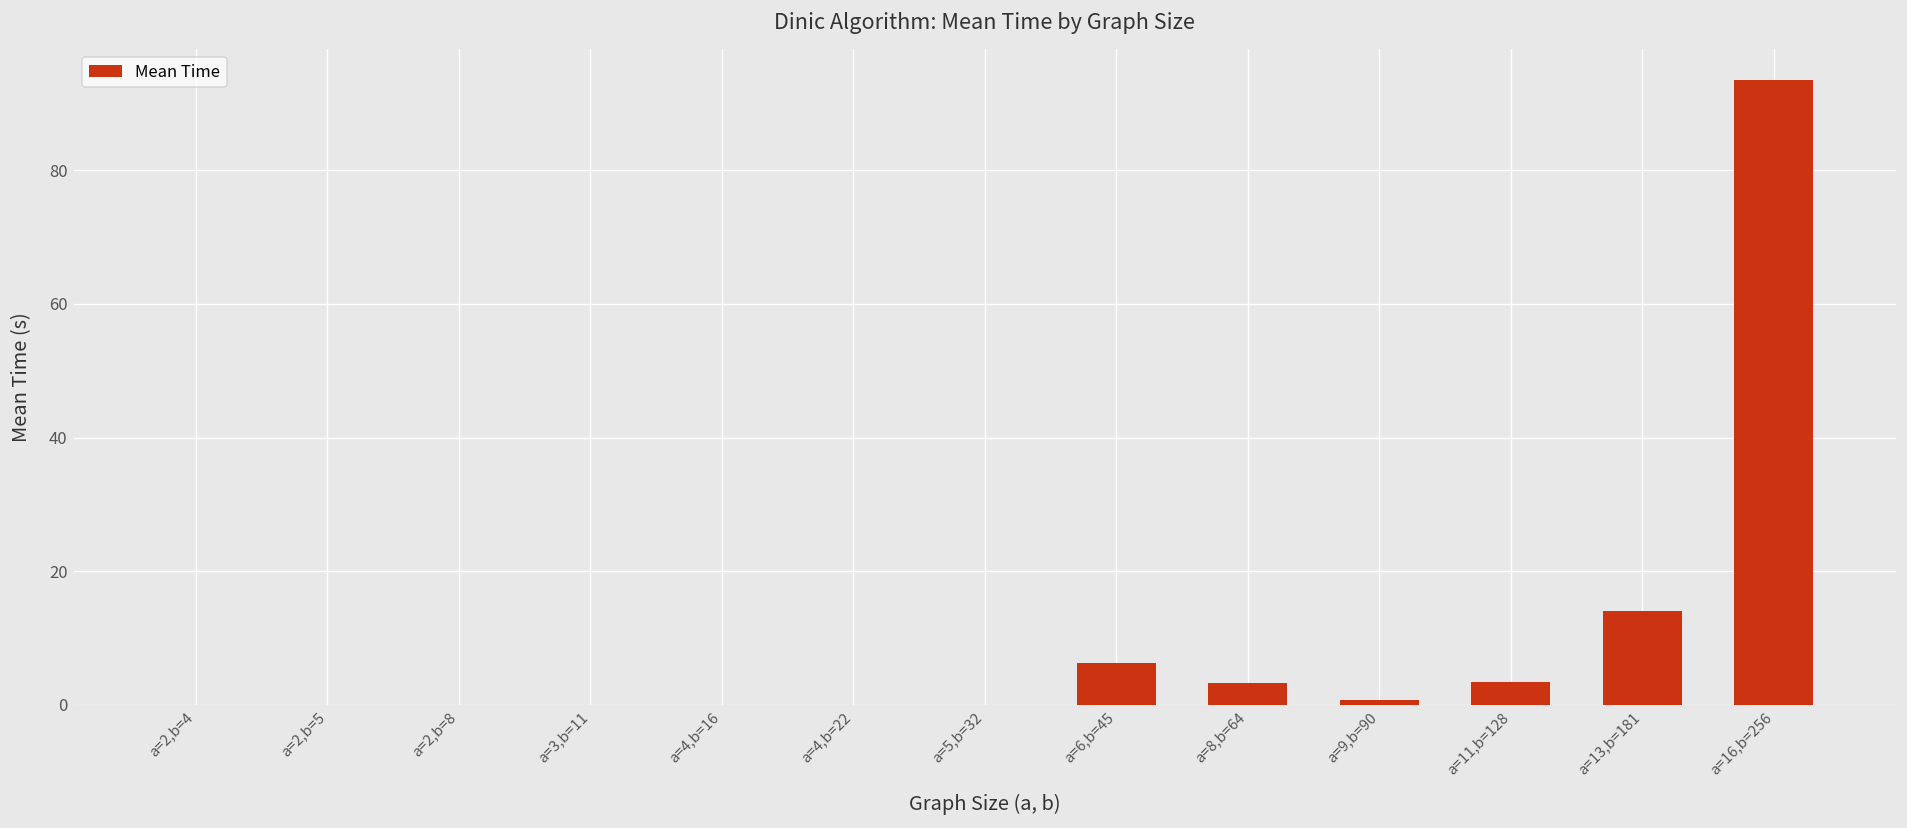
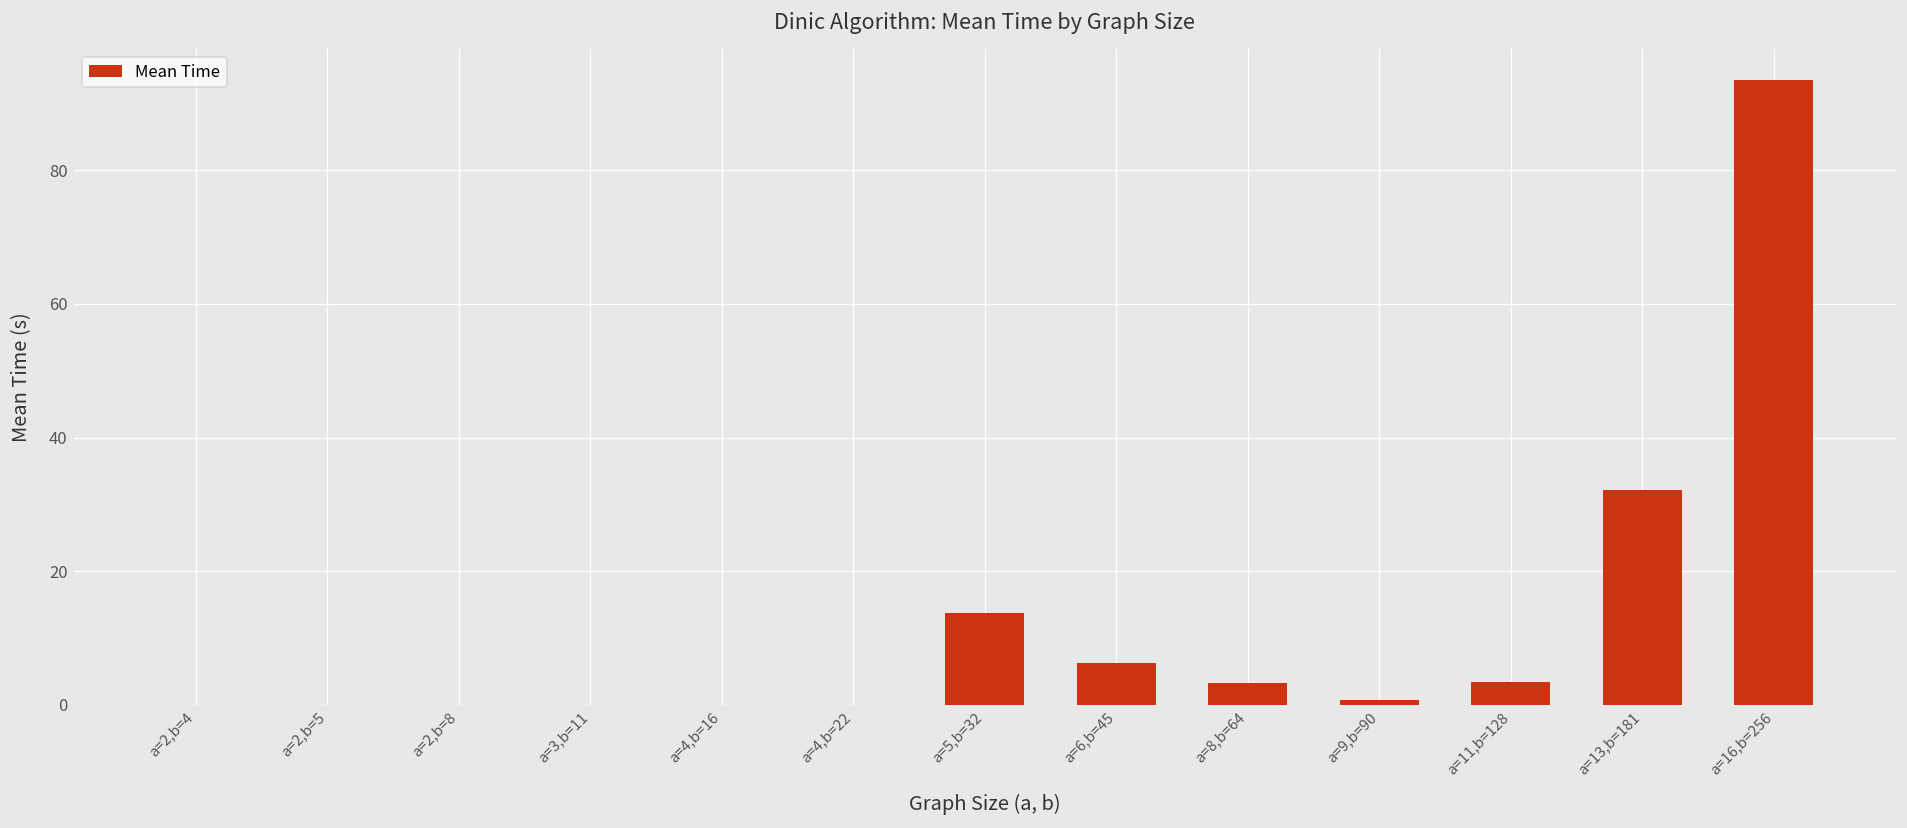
a=5,b=32: 0 -> 14
a=13,b=181: 14 -> 32
